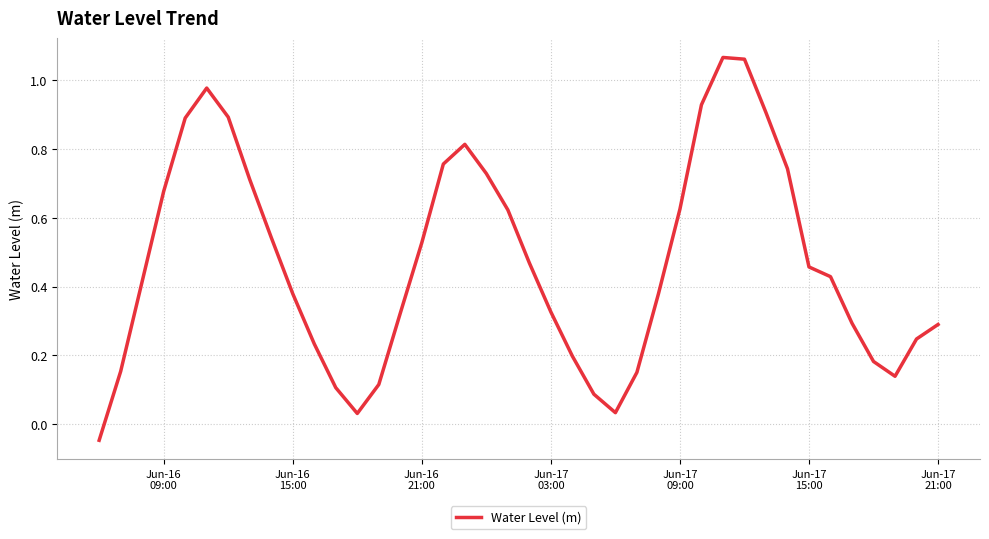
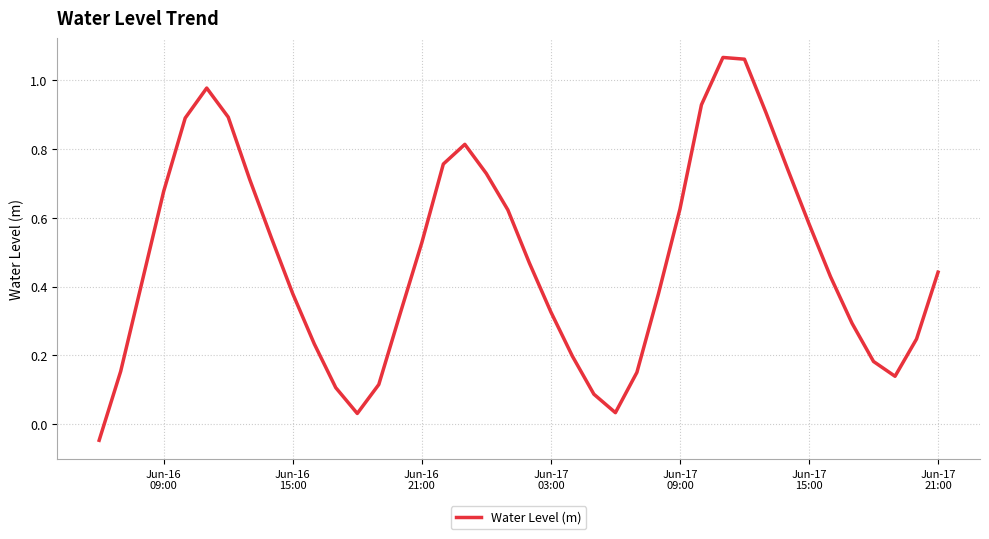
Jun-17 15:00: 0.46 -> 0.58
Jun-17 21:00: 0.29 -> 0.44
